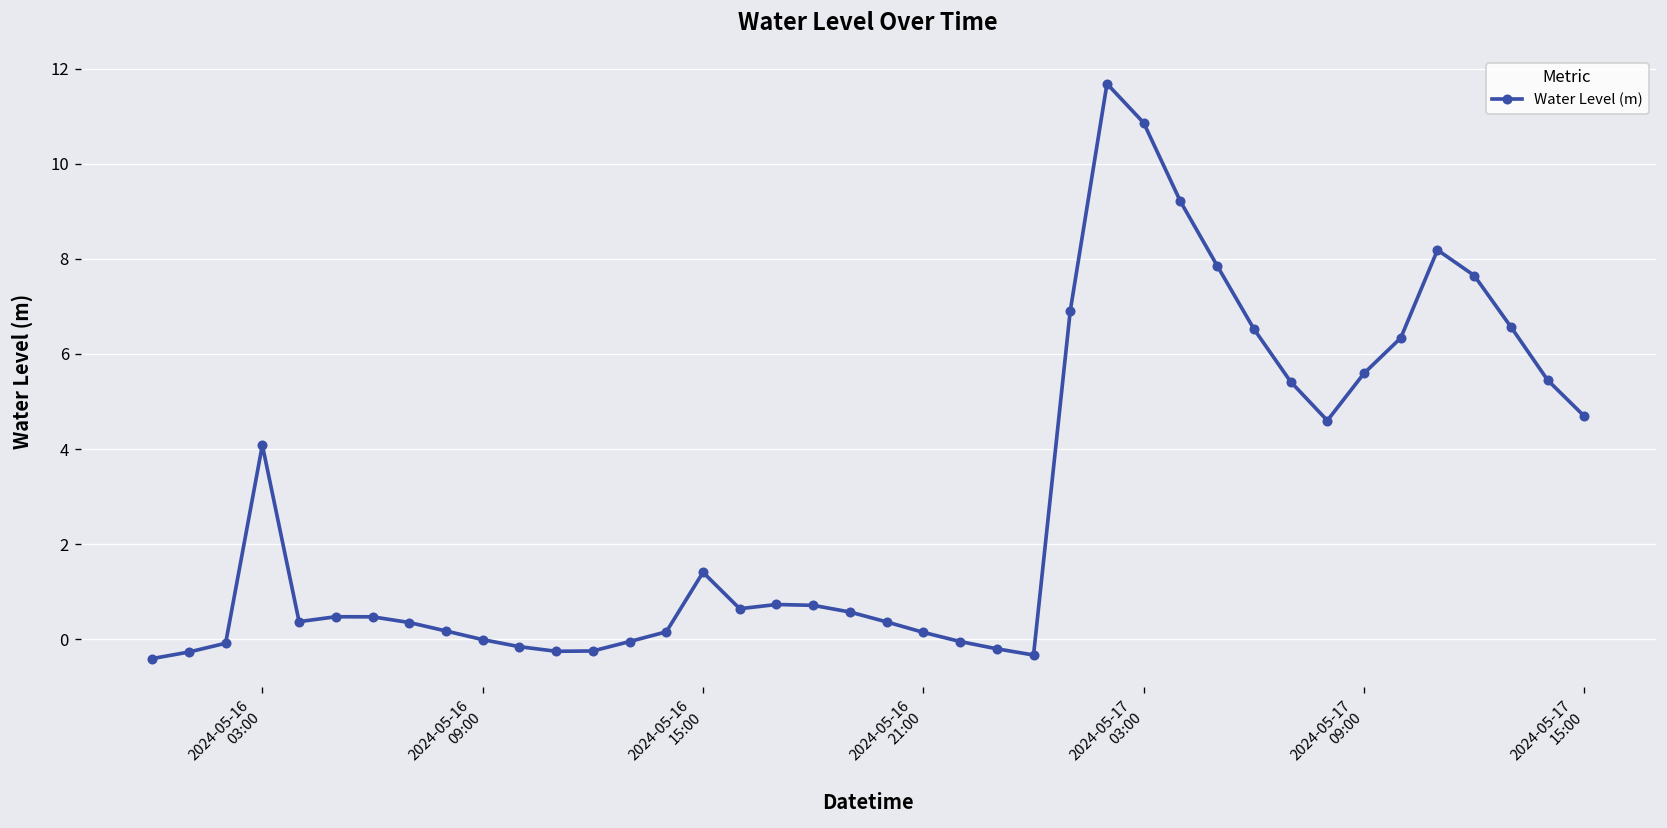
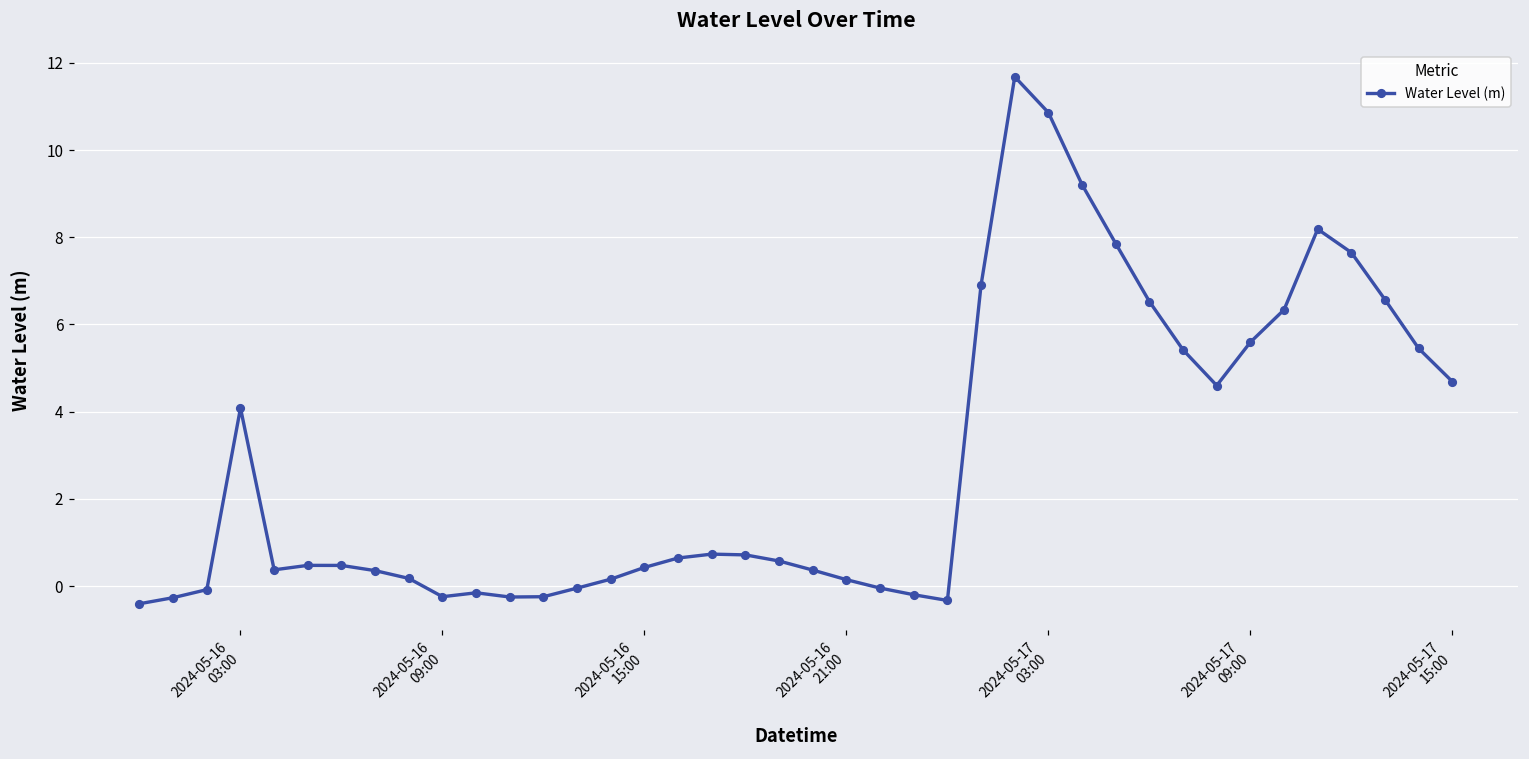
2024-05-16 09:00: 0.0 -> -0.2
2024-05-16 15:00: 1.4 -> 0.4
